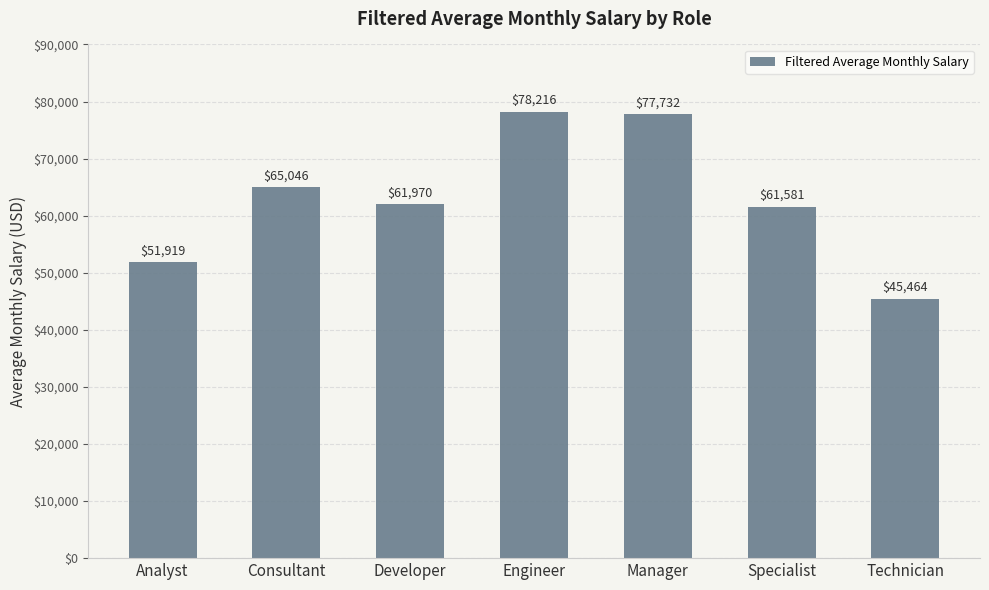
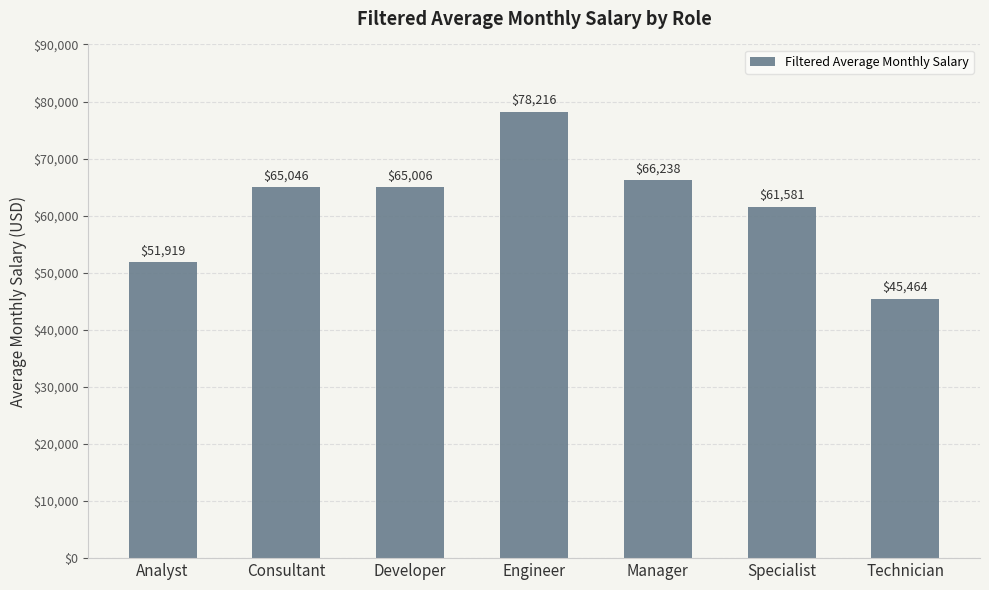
Developer: $61,970 -> $65,006
Manager: $77,732 -> $66,238
